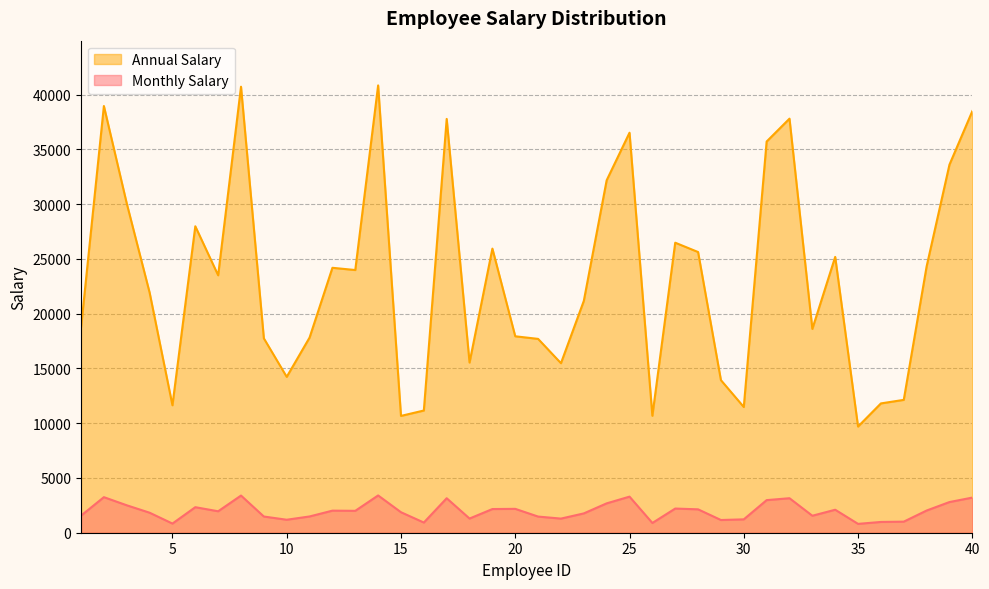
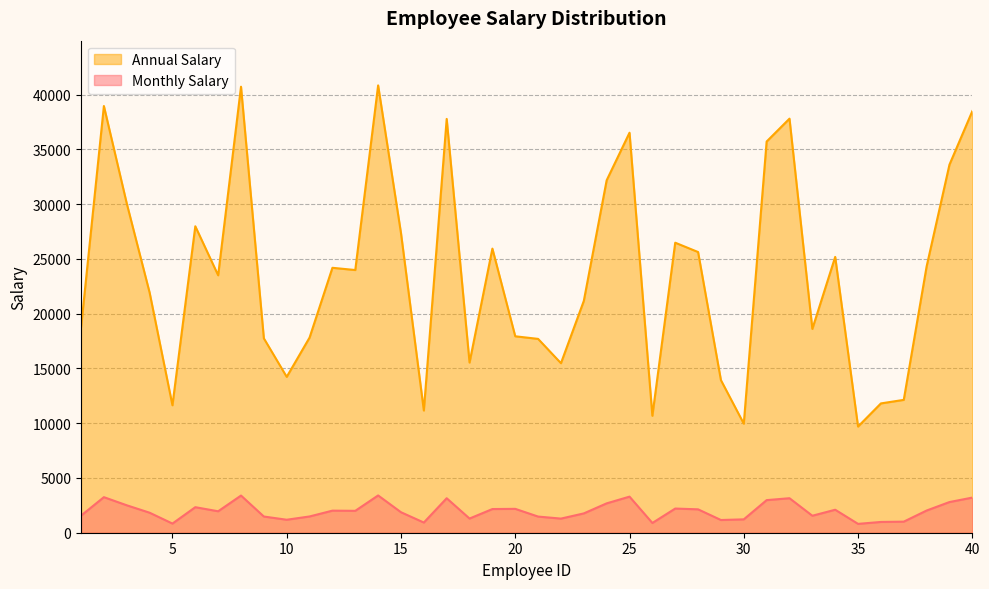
Annual Salary, 15: 10700 -> 27400
Annual Salary, 30: 11500 -> 10000
